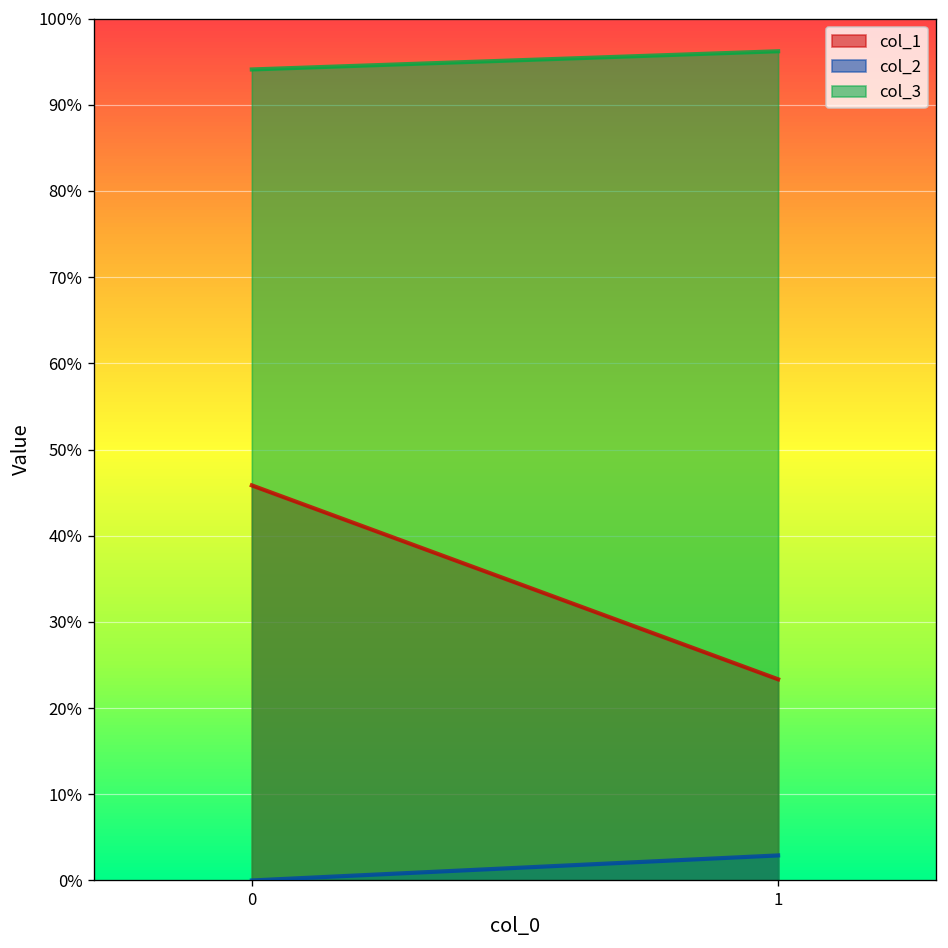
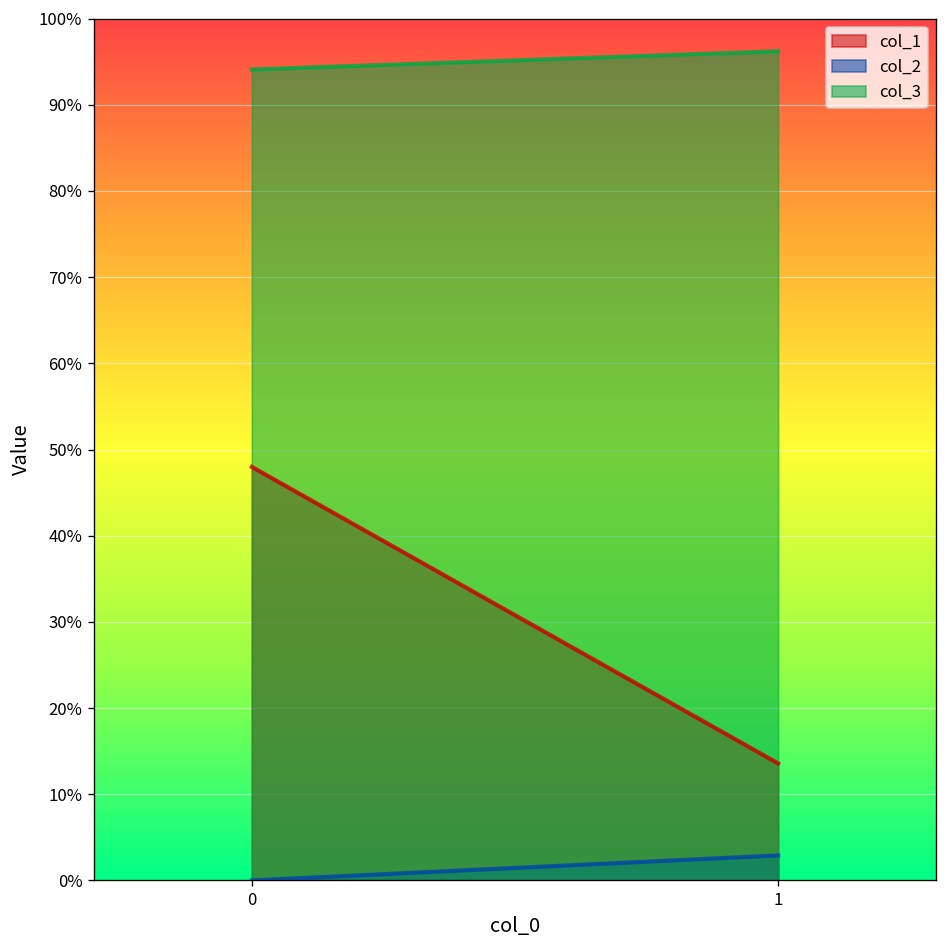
col_1, 0: 46% -> 48%
col_1, 1: 23% -> 14%
